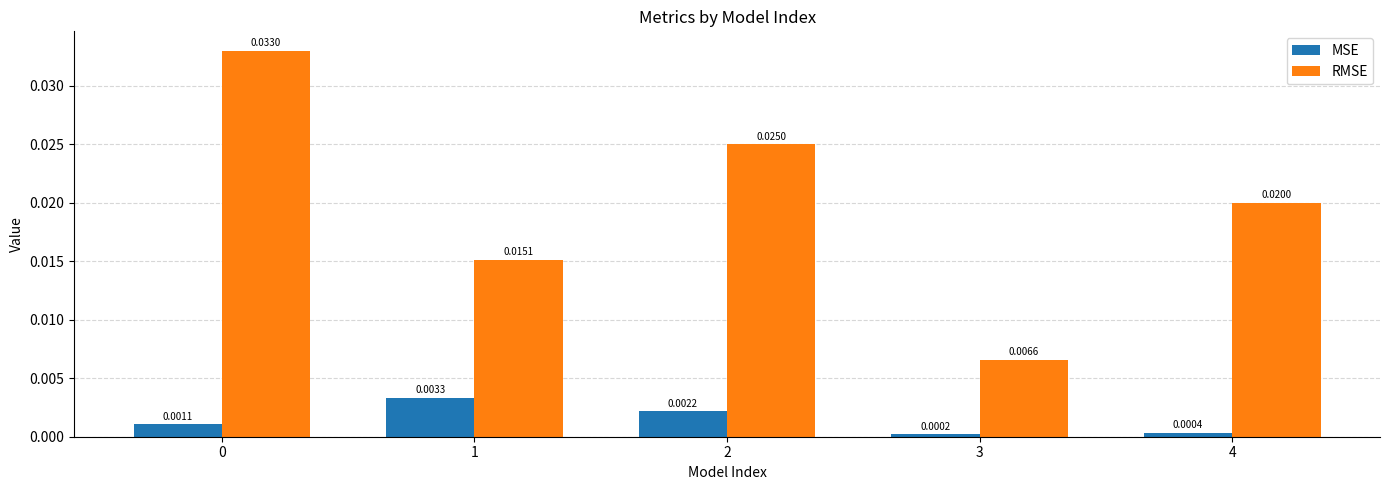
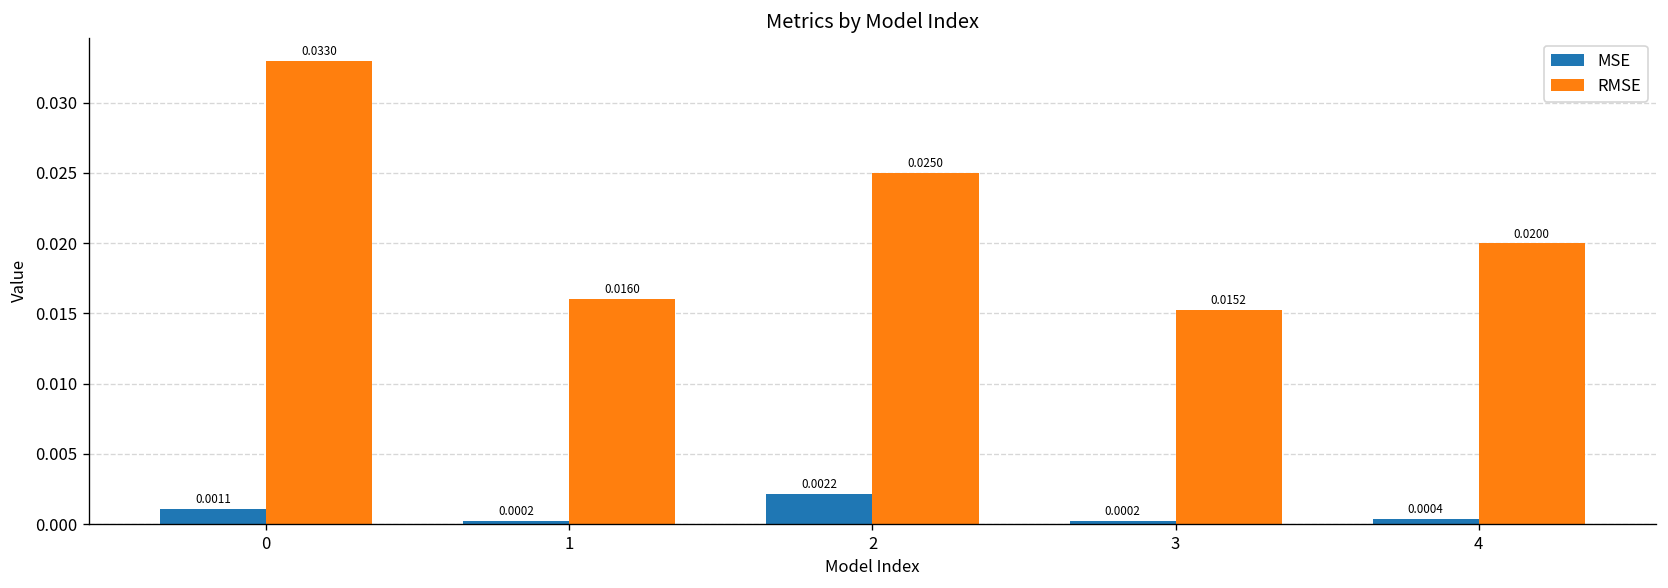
MSE, 1: 0.0033 -> 0.0002
RMSE, 1: 0.0151 -> 0.0160
RMSE, 3: 0.0066 -> 0.0152
